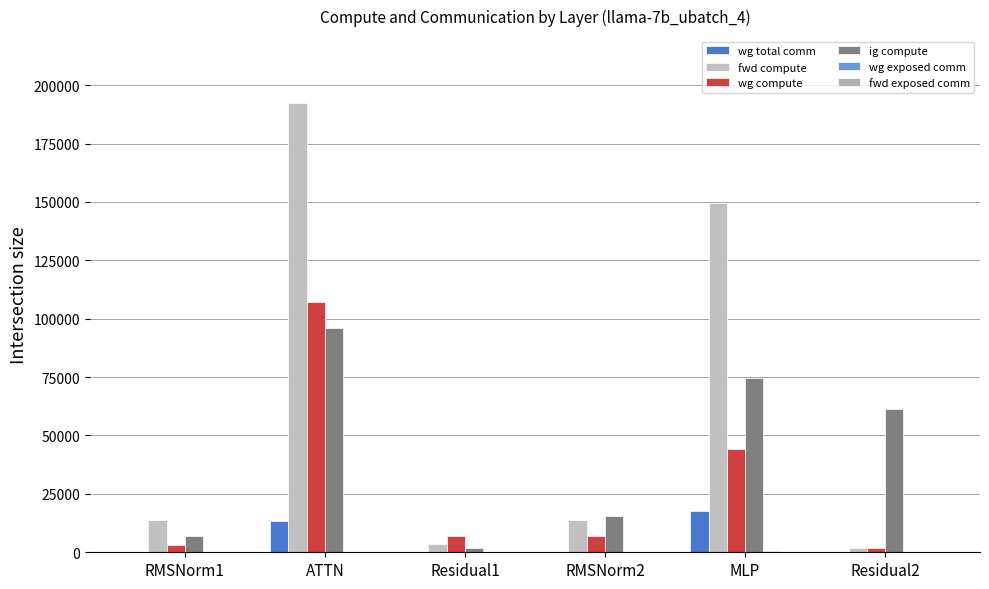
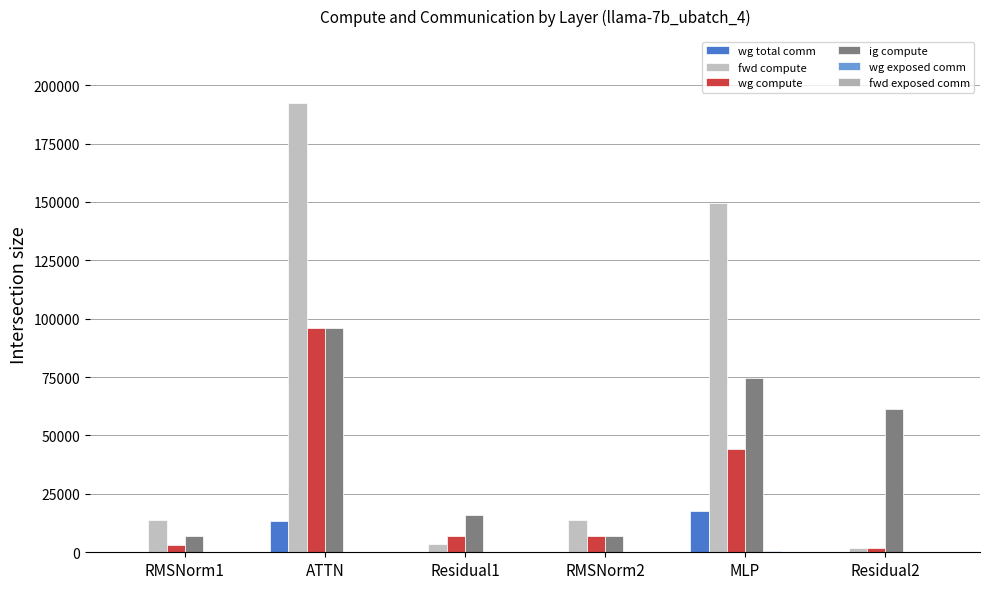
wg compute, ATTN: 107000 -> 96000
ig compute, Residual1: 2000 -> 16000
ig compute, RMSNorm2: 16000 -> 7000
